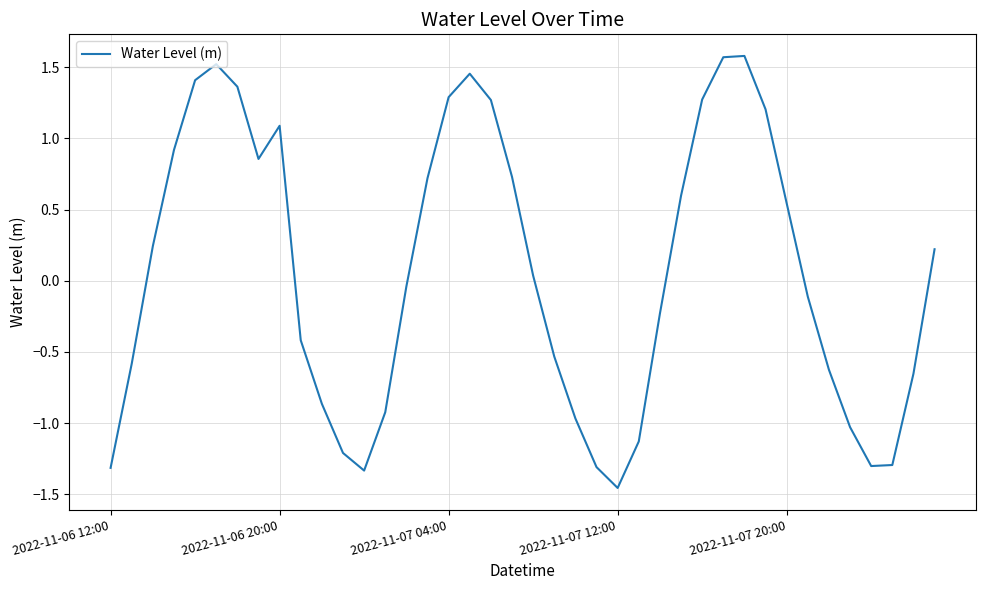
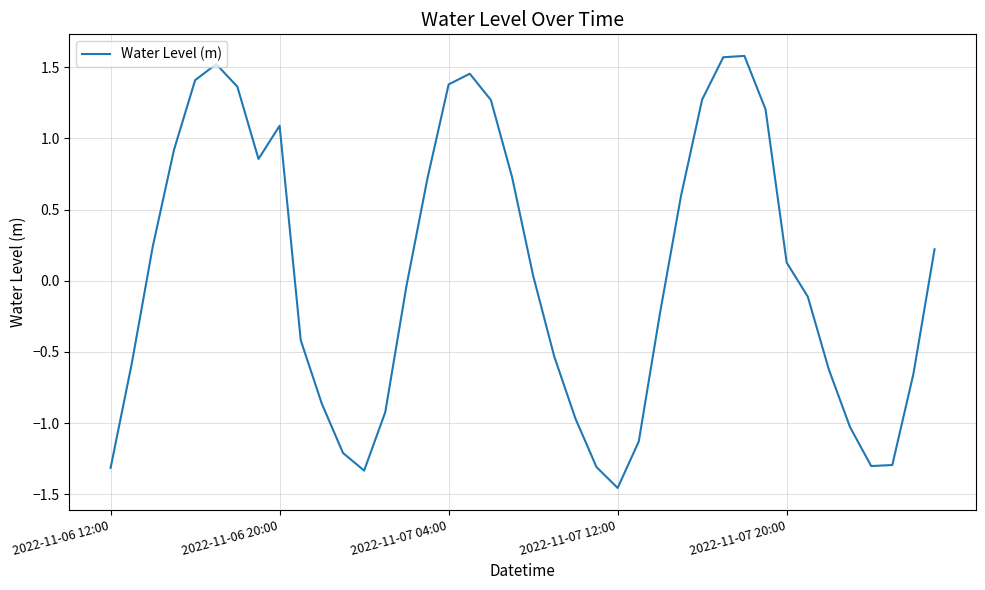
2022-11-07 04:00: 1.29 -> 1.38
2022-11-07 20:00: 0.54 -> 0.13
